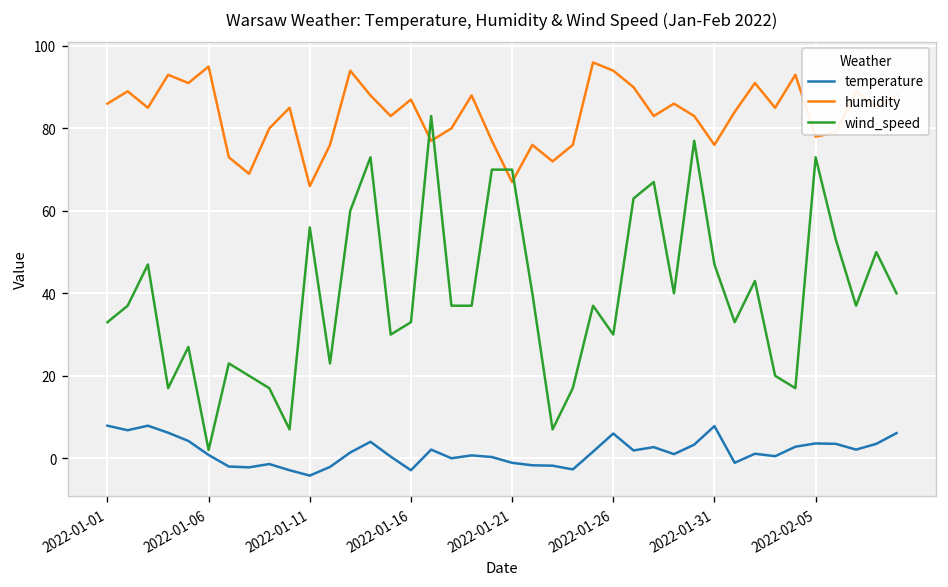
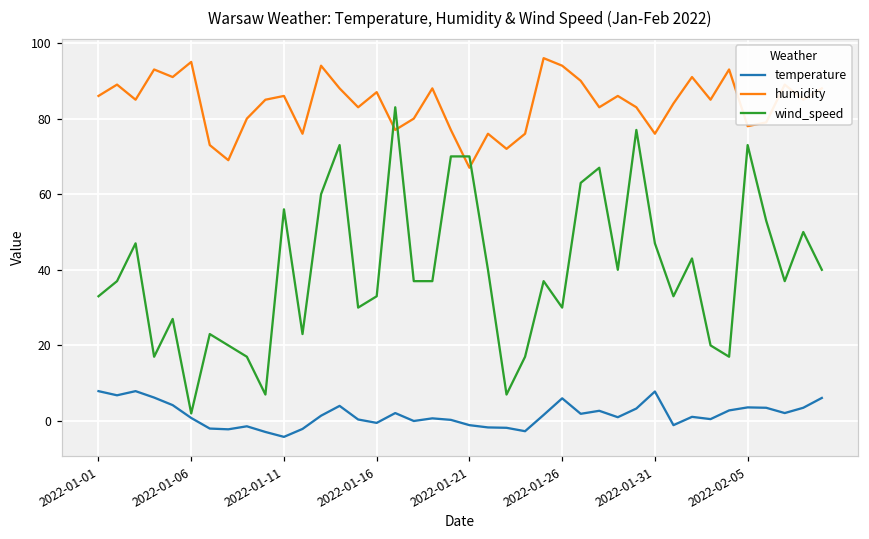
humidity, 2022-01-11: 66 -> 86
temperature, 2022-01-16: -3 -> -1
